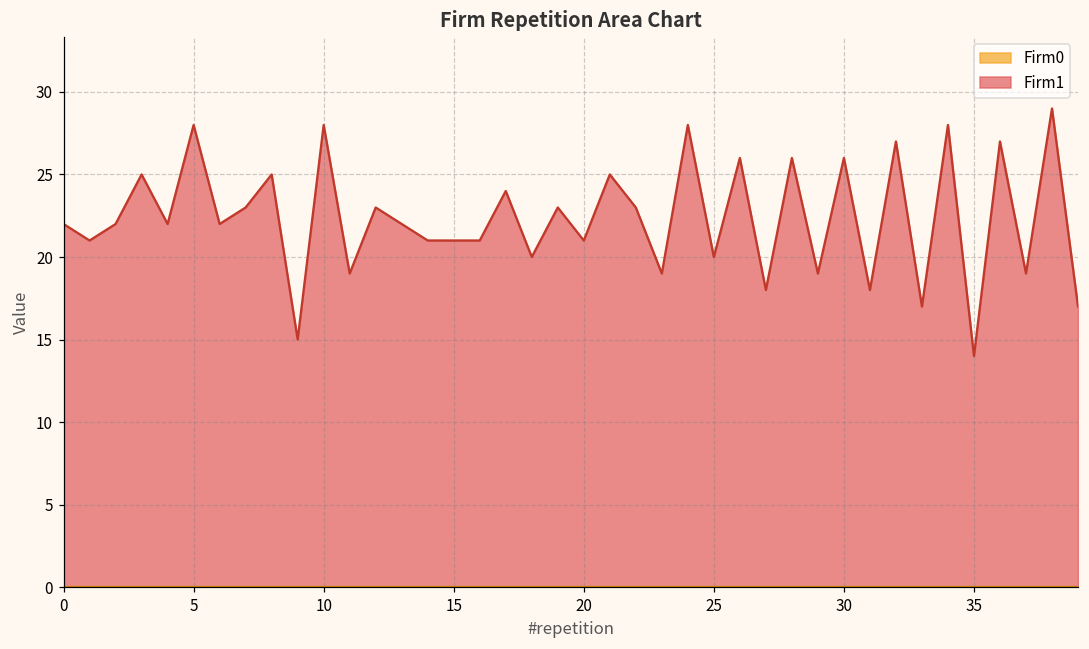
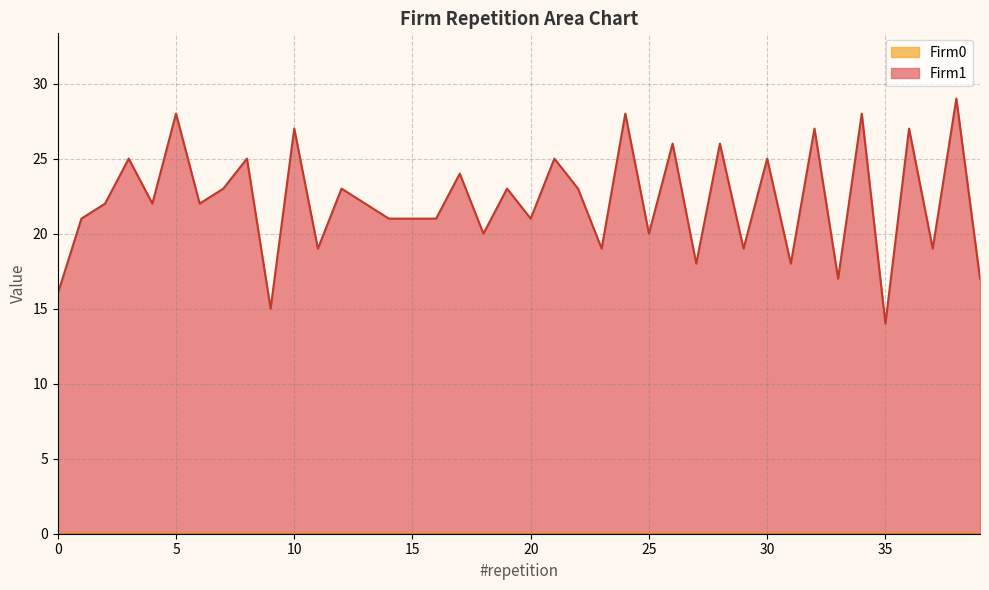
Firm1, 0: 22 -> 16
Firm1, 10: 28 -> 27
Firm1, 30: 26 -> 25
